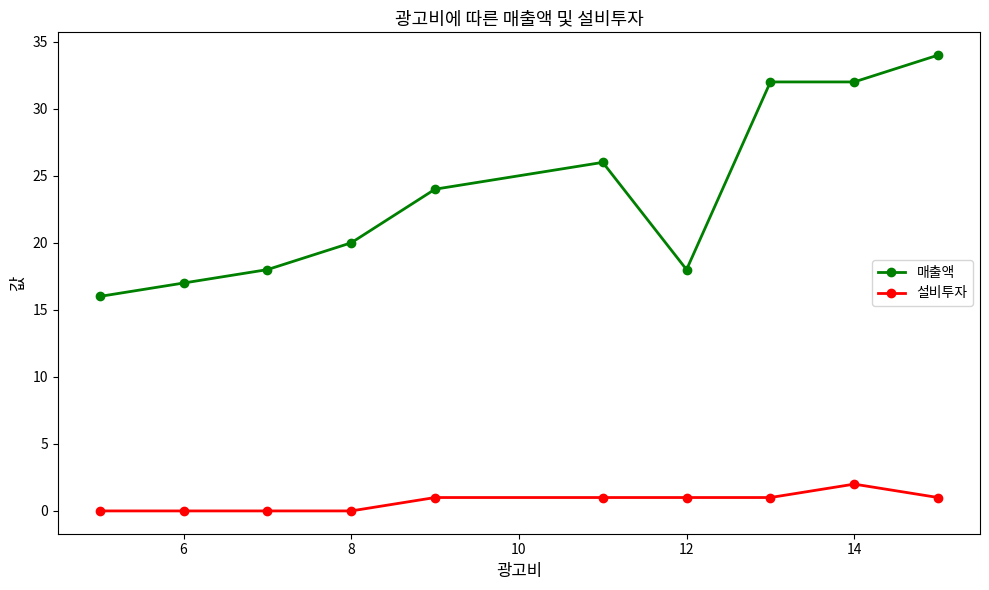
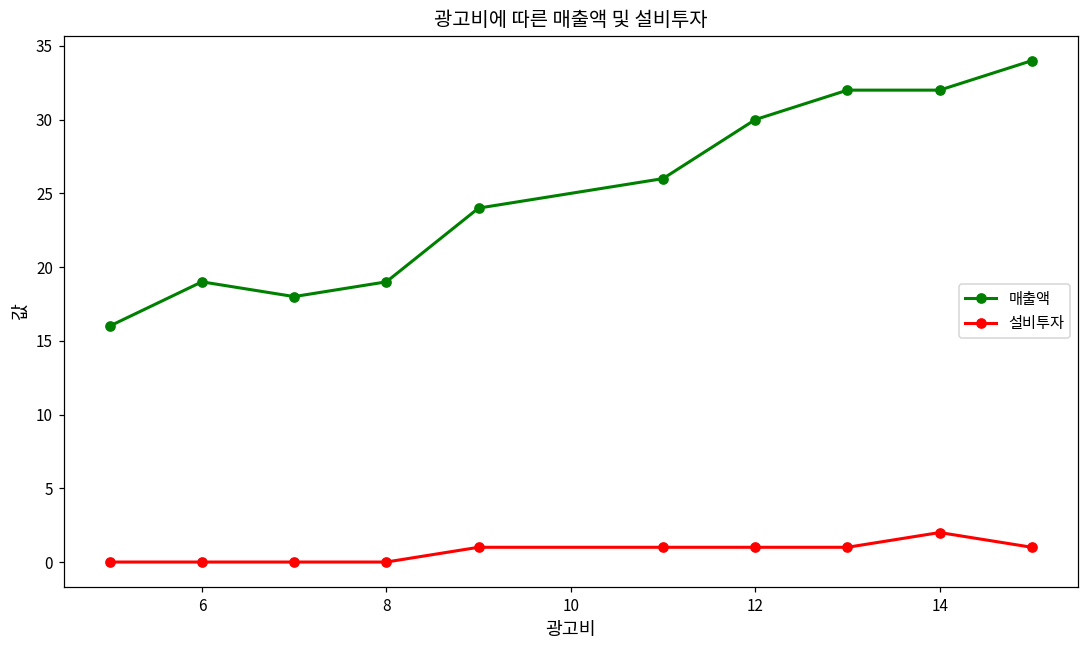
매출액, 6: 17 -> 19
매출액, 8: 20 -> 19
매출액, 12: 18 -> 30
